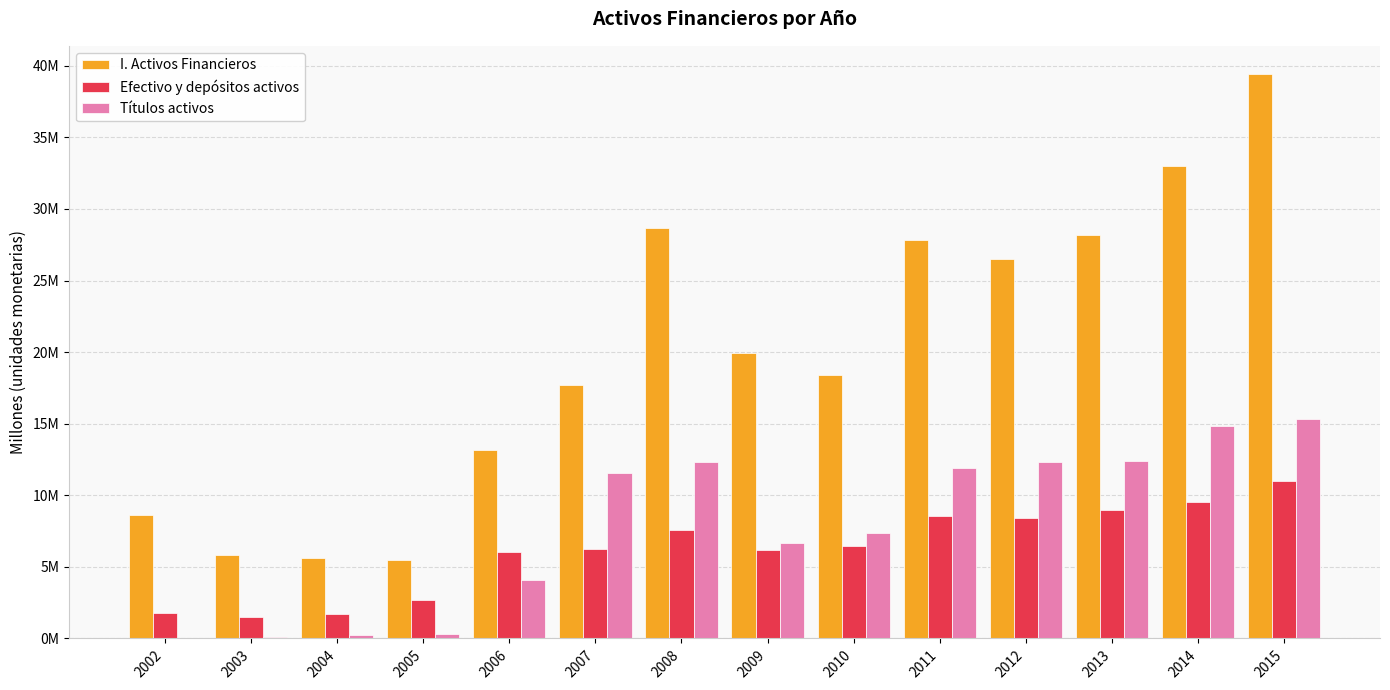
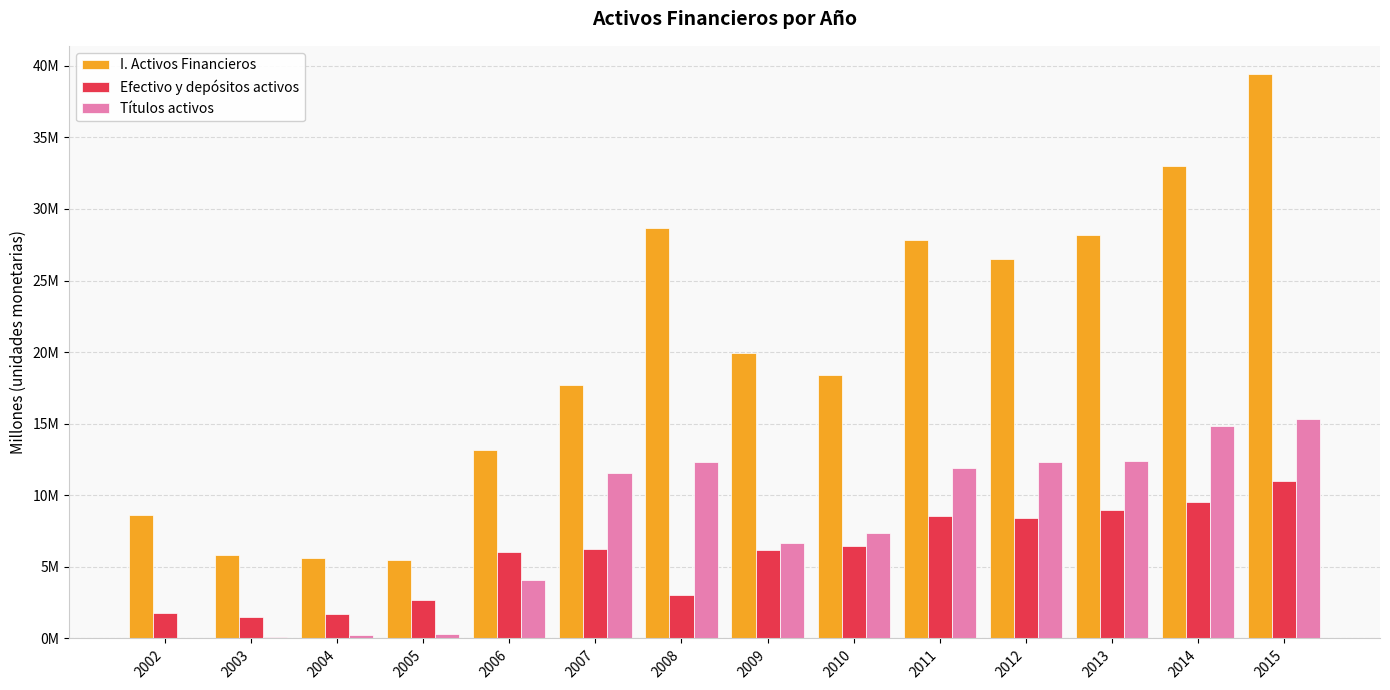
Efectivo y depósitos activos, 2008: 7600000 -> 3000000
